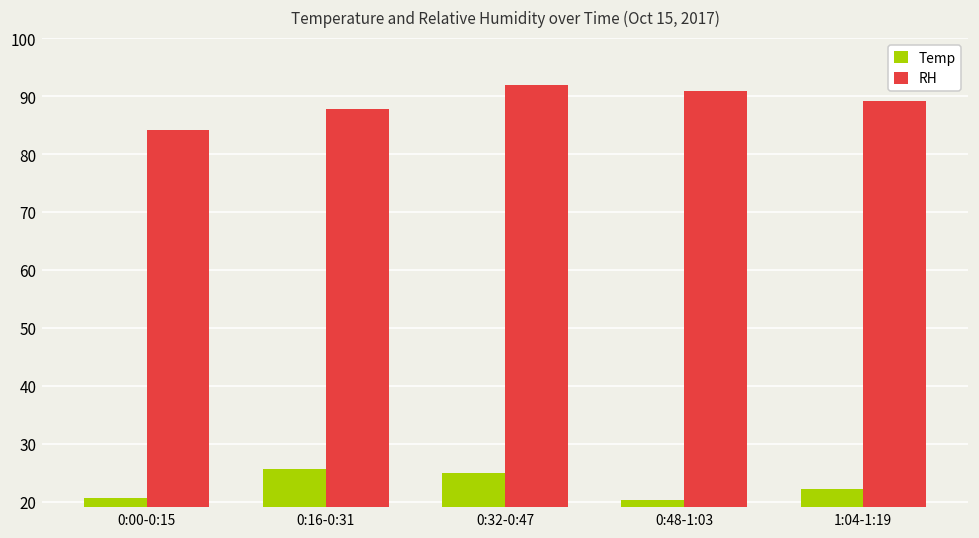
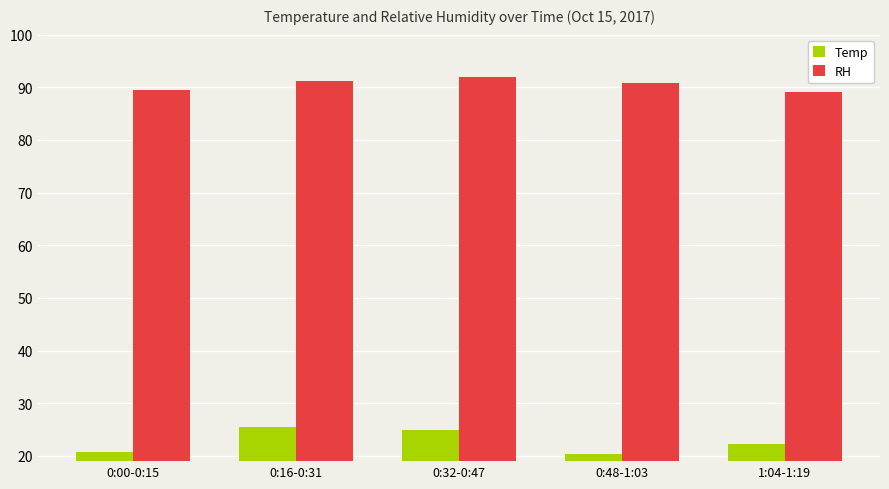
RH, 0:00-0:15: 84 -> 90
RH, 0:16-0:31: 88 -> 91
